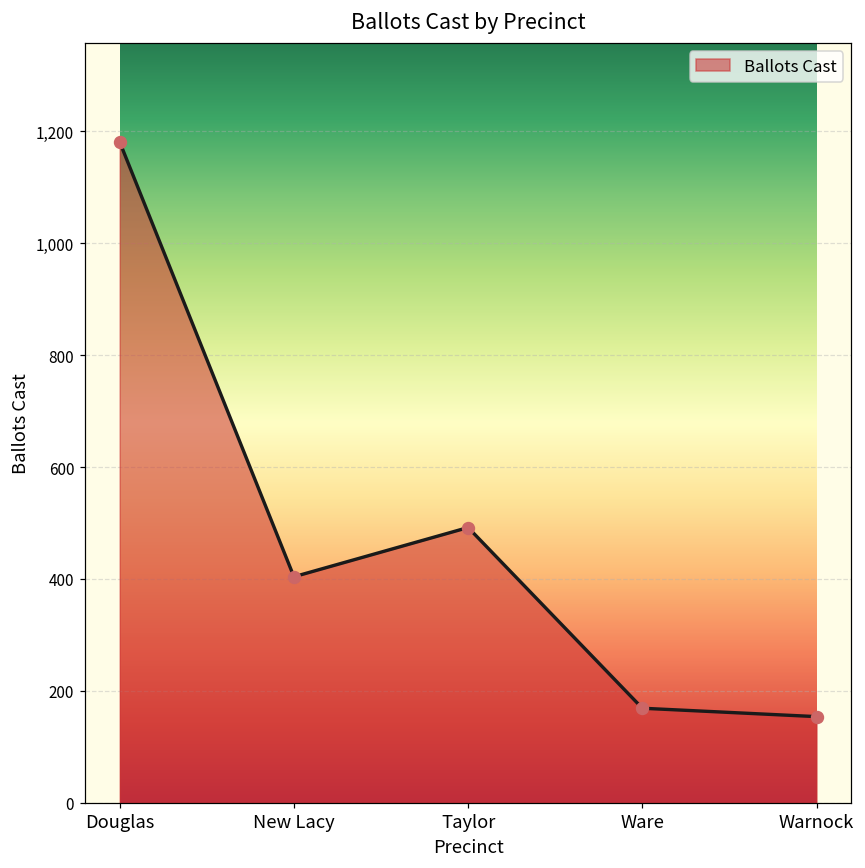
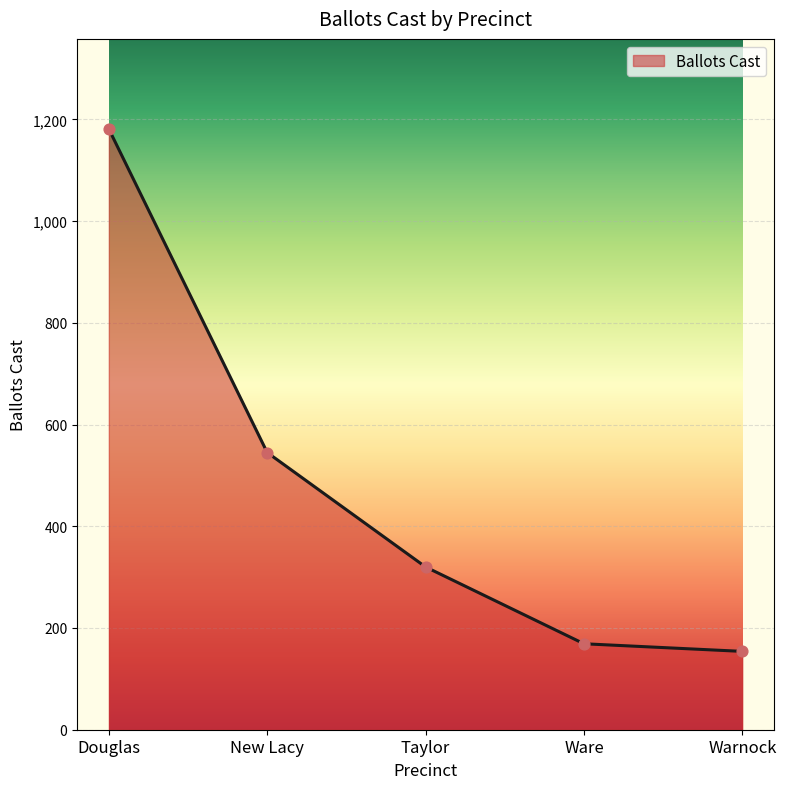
New Lacy: 400 -> 550
Taylor: 490 -> 320
